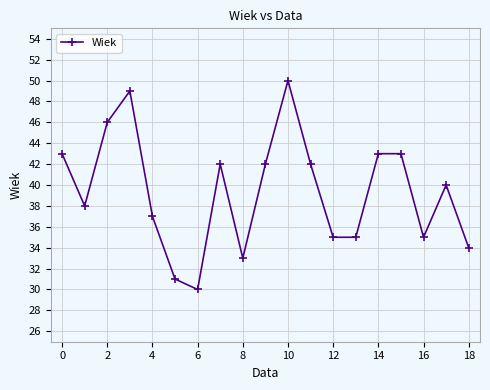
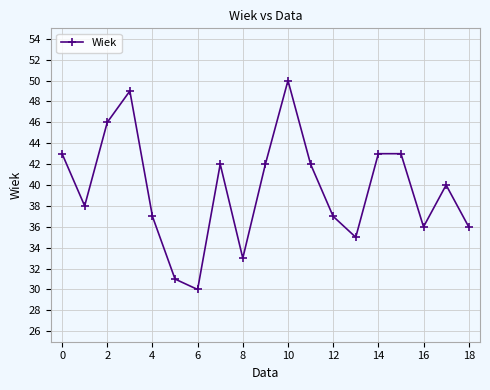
12: 35 -> 37
16: 35 -> 36
18: 34 -> 36
